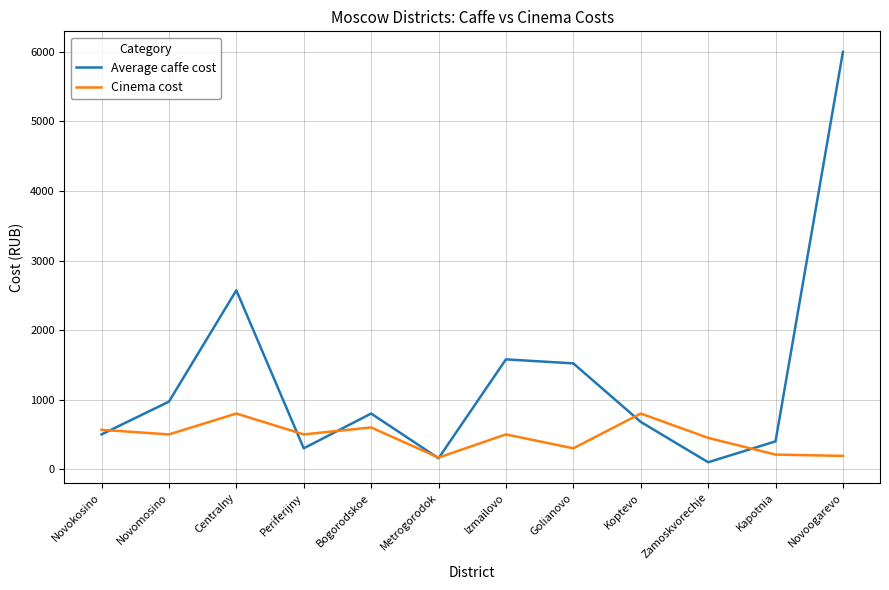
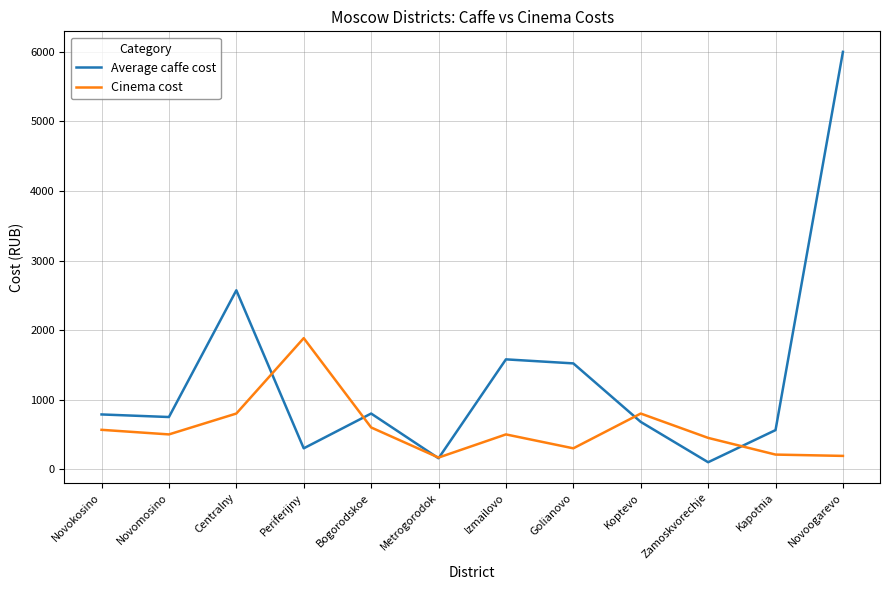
Average caffe cost, Novokosino: 500 -> 800
Average caffe cost, Novomosino: 1000 -> 800
Cinema cost, Periferijny: 500 -> 1900
Average caffe cost, Kapotnia: 400 -> 600
